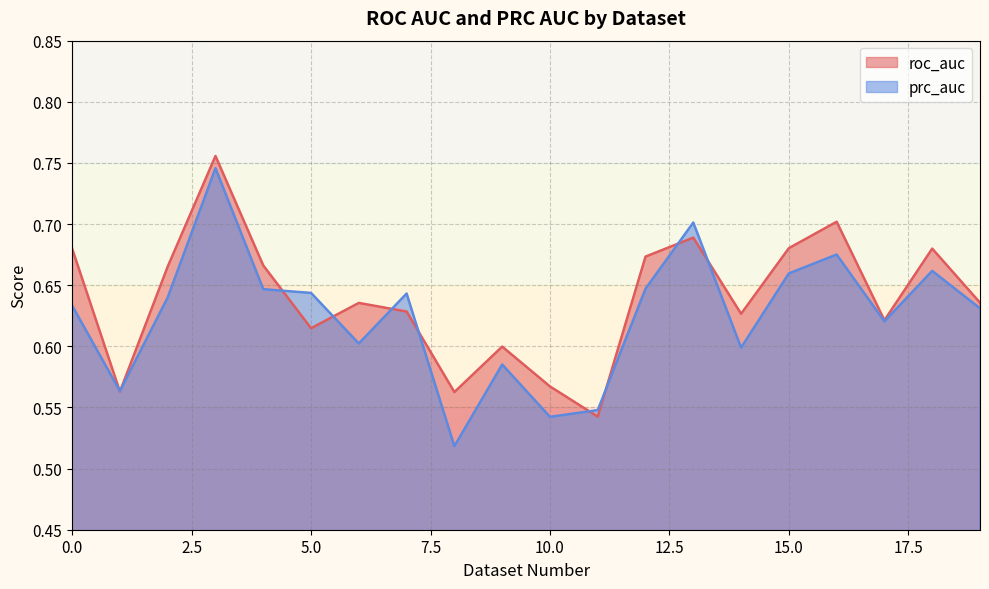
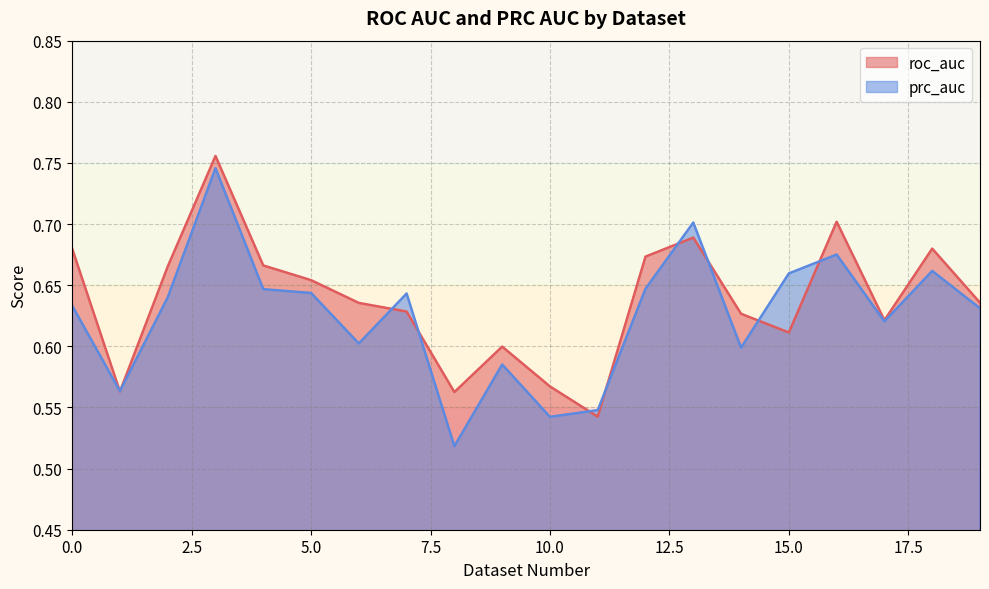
roc_auc, 5.0: 0.615 -> 0.654
roc_auc, 15.0: 0.680 -> 0.611
